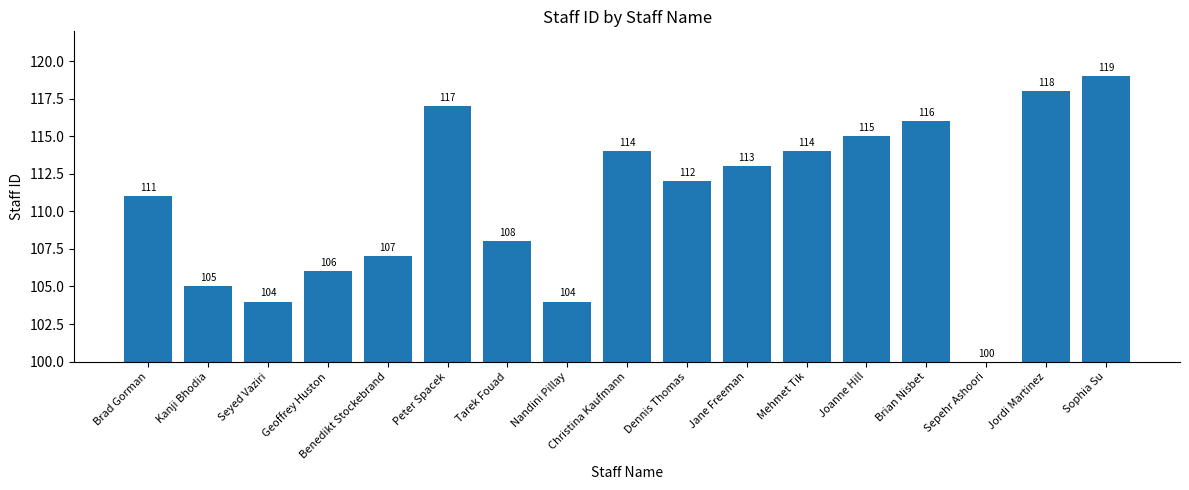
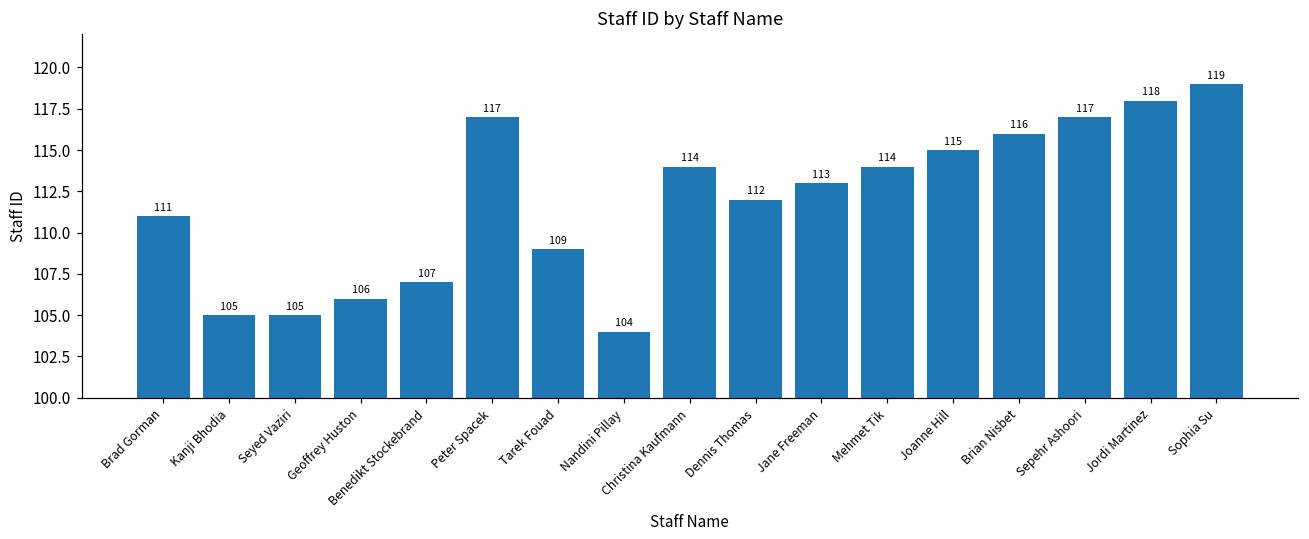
Seyed Vaziri: 104 -> 105
Tarek Fouad: 108 -> 109
Sepehr Ashoori: 100 -> 117
